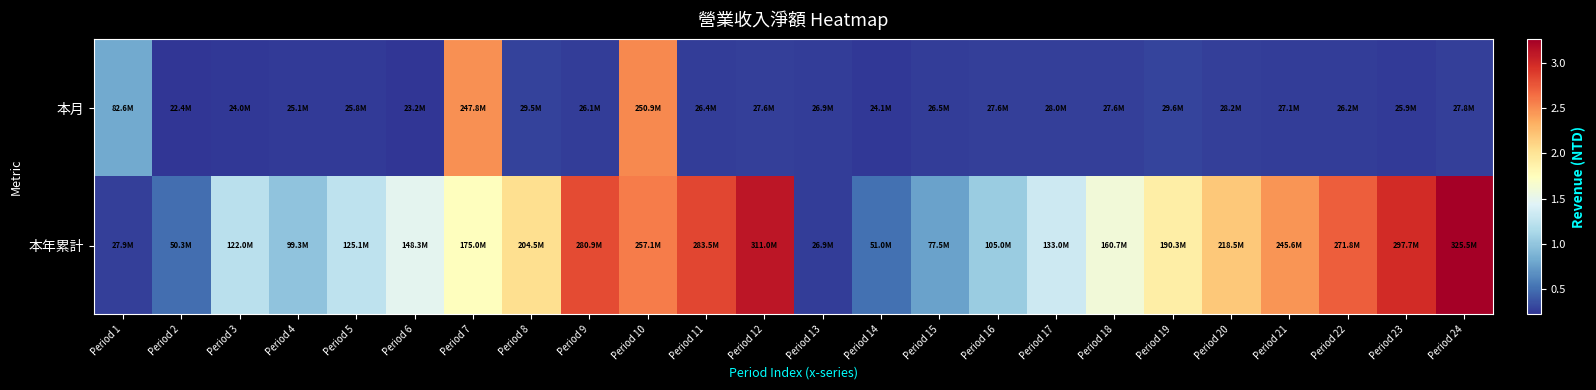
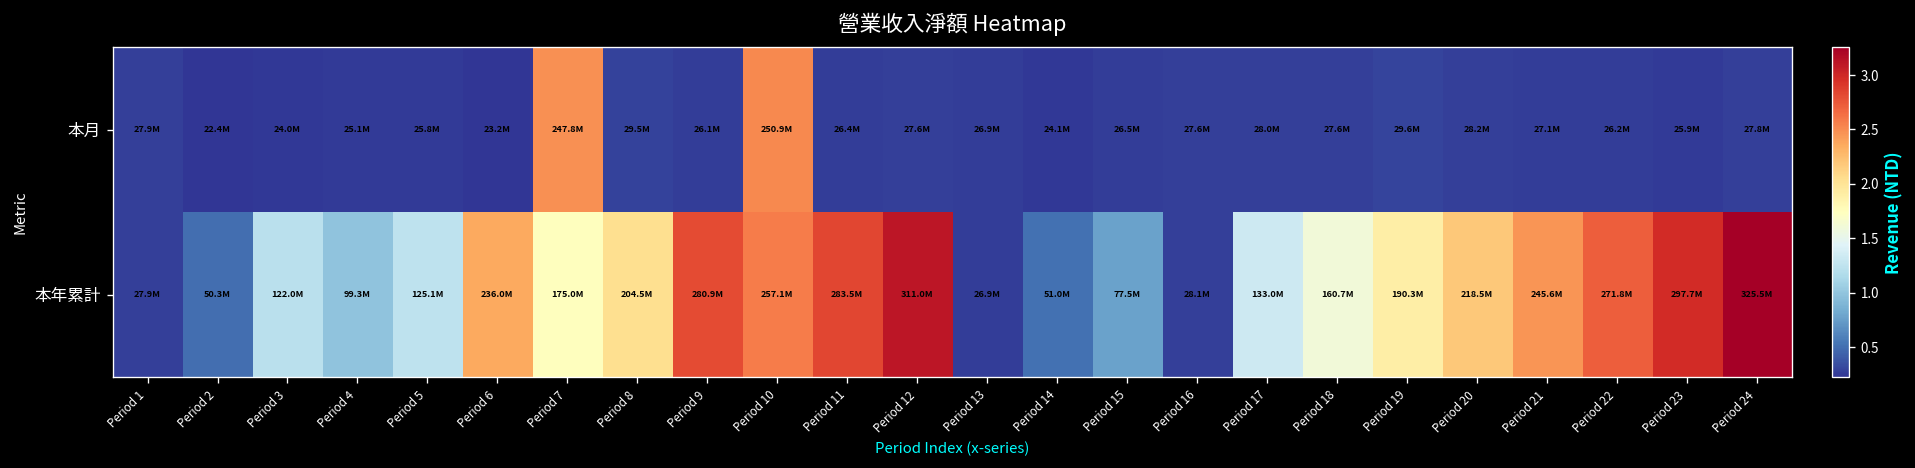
本月, Period 1: 82.6M -> 27.9M
本年累計, Period 6: 148.3M -> 236.0M
本年累計, Period 16: 105.0M -> 28.1M
